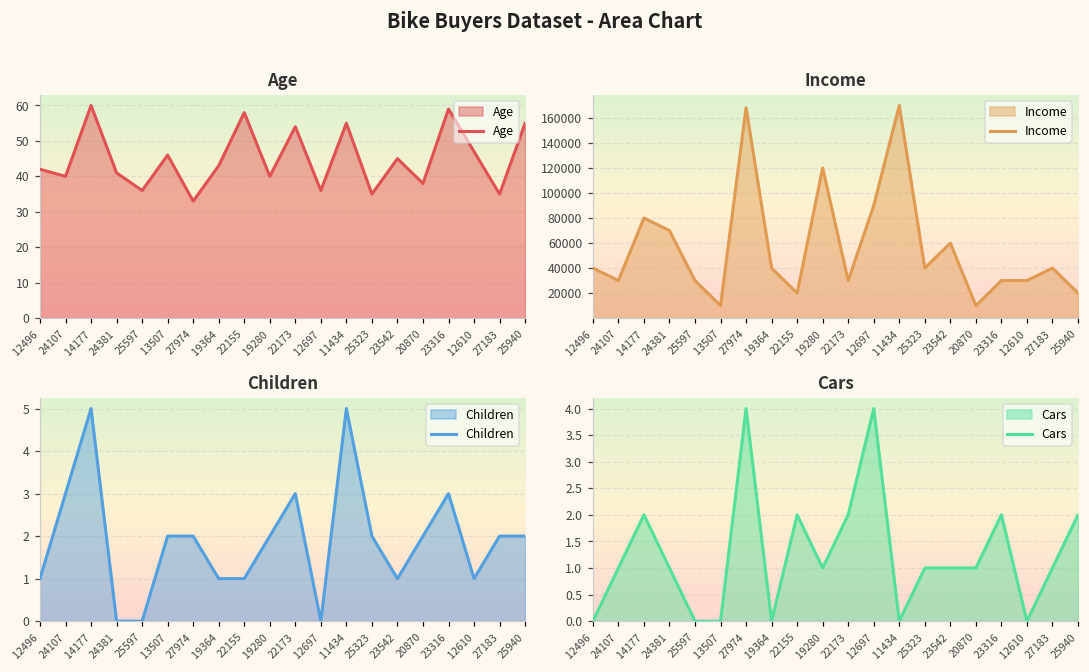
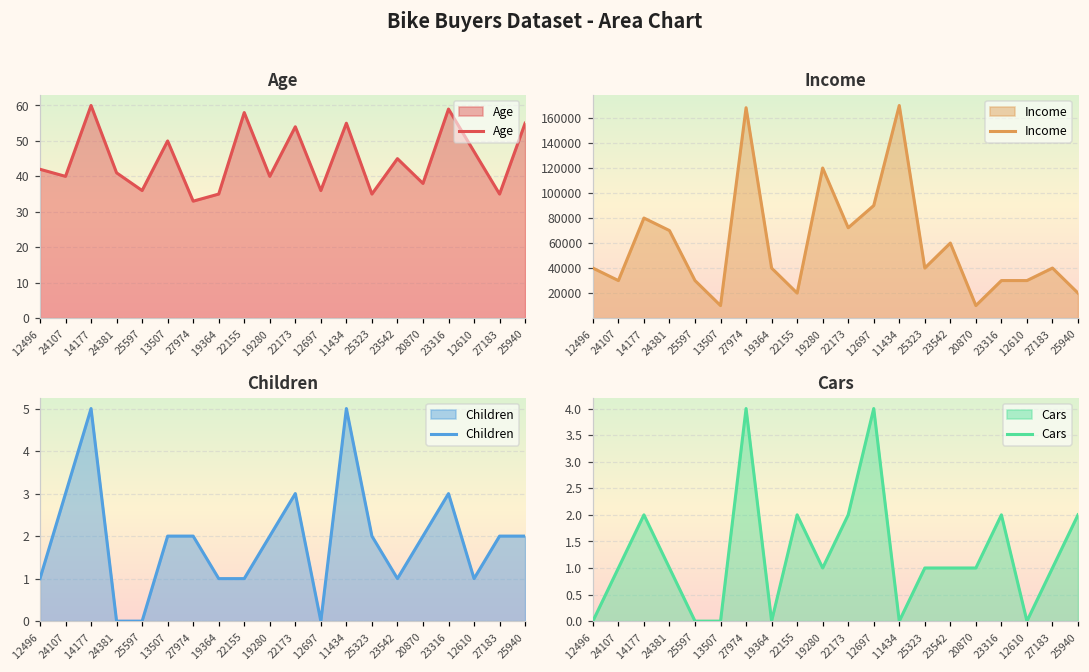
Age, 13507: 46 -> 50
Age, 19364: 43 -> 35
Income, 22173: 30000 -> 72000
